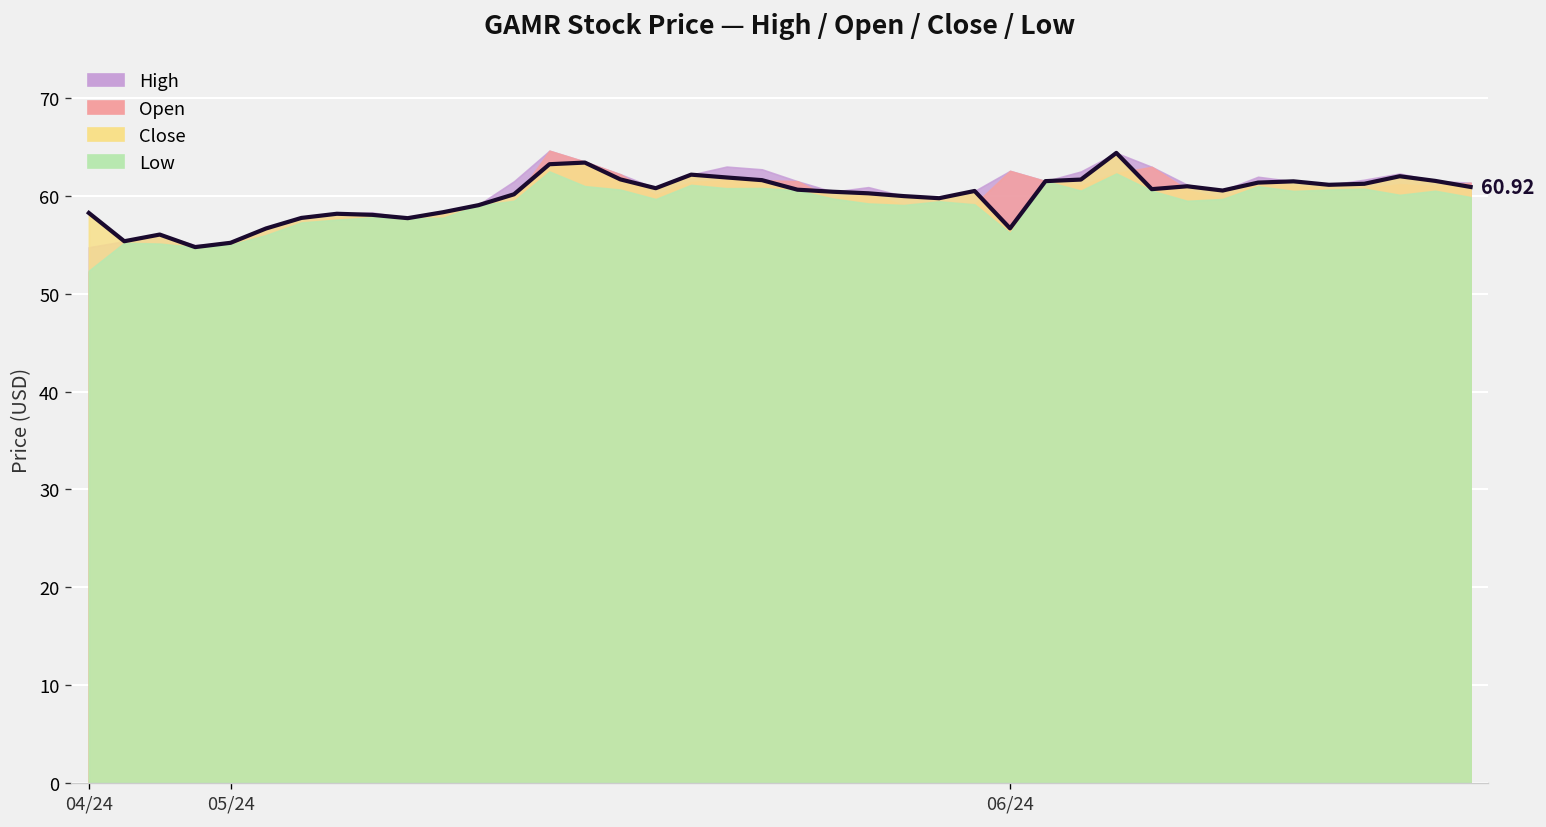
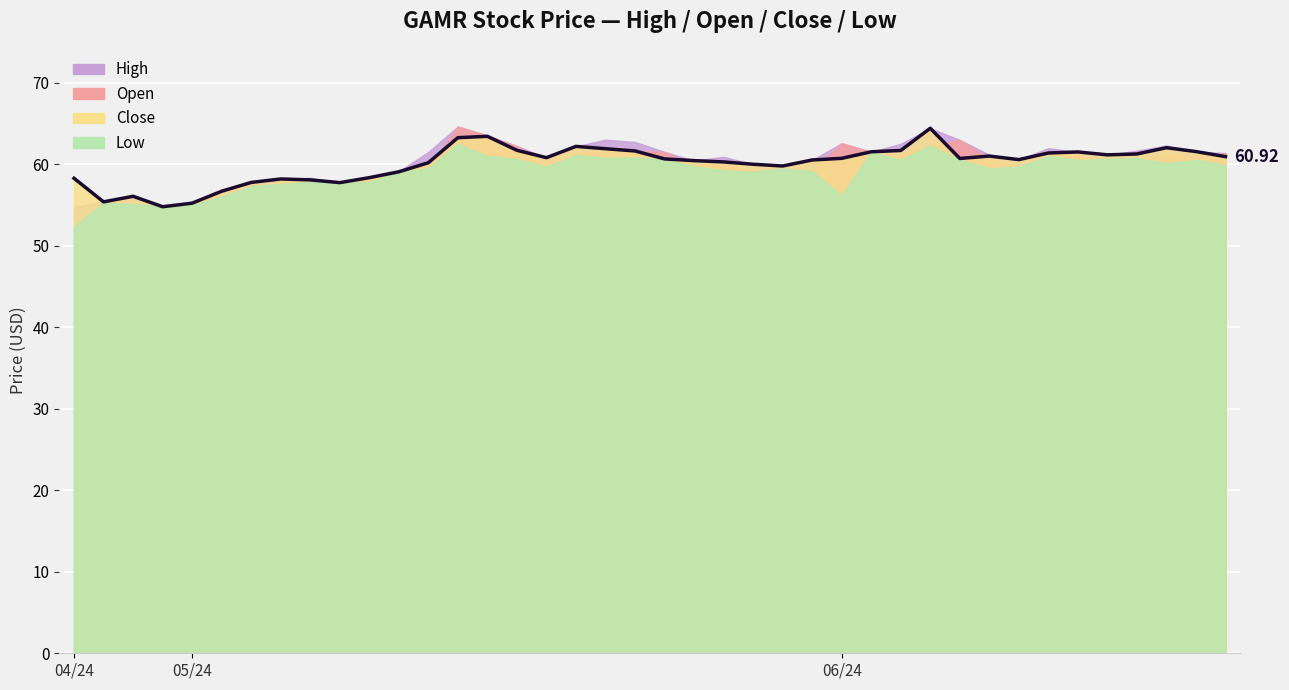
Close, 06/24: 57 -> 61
